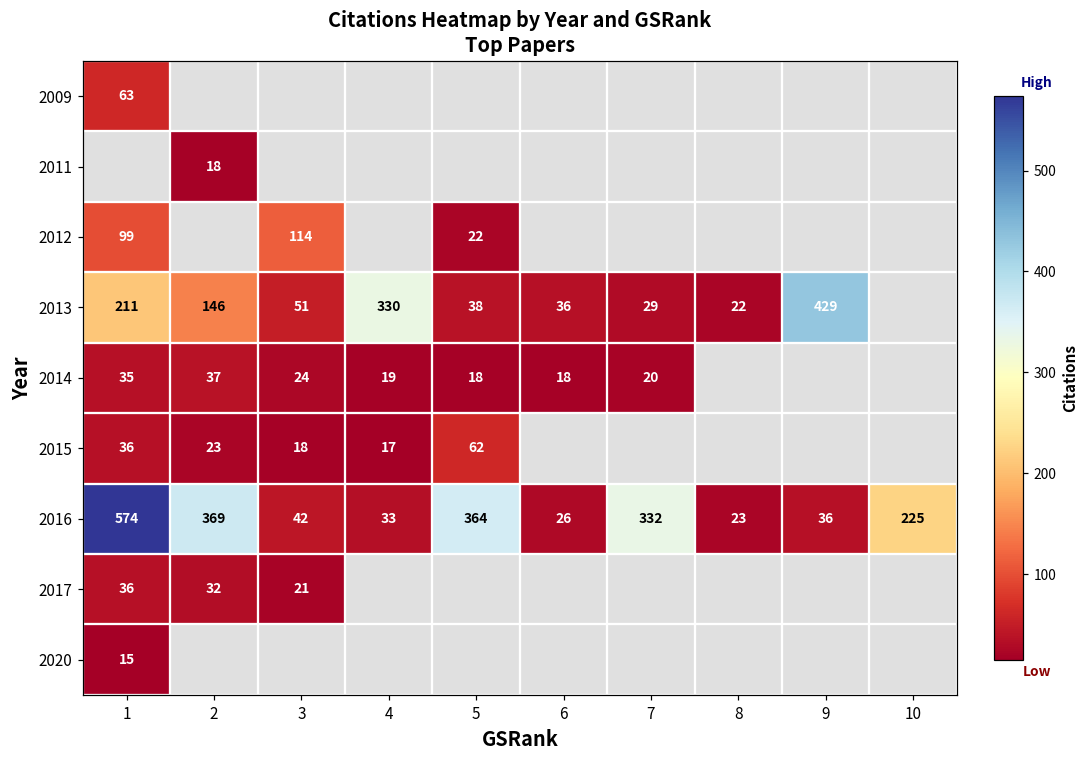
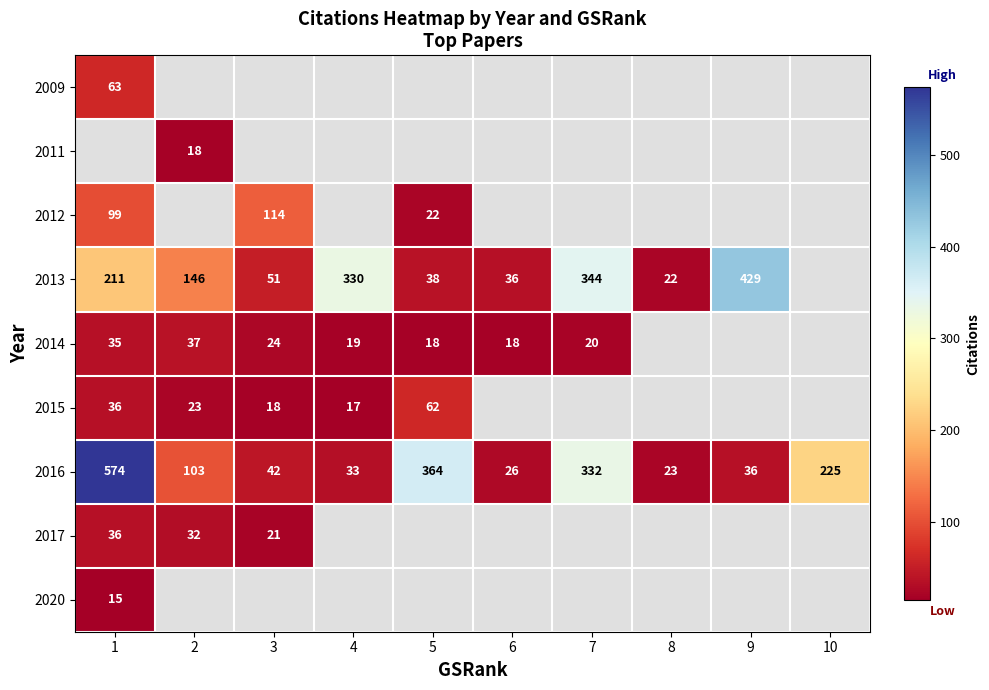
2013, 7: 29 -> 344
2016, 2: 369 -> 103
